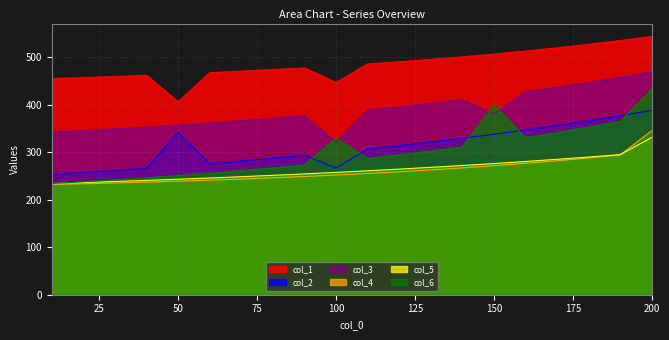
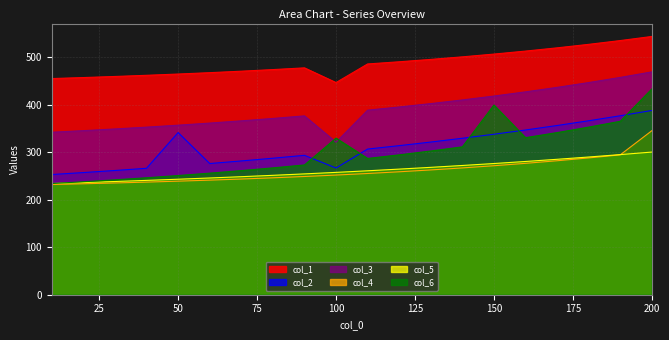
col_1, 50: 410 -> 460
col_3, 150: 380 -> 420
col_5, 200: 330 -> 300
